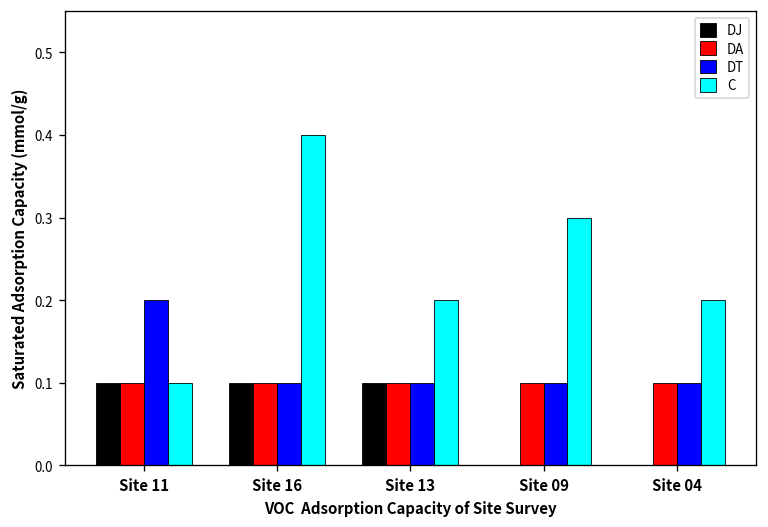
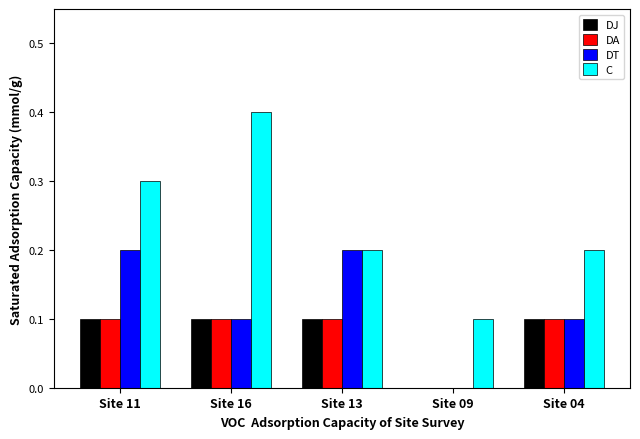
C, Site 11: 0.1 -> 0.3
DT, Site 13: 0.1 -> 0.2
DA, Site 09: 0.1 -> 0.0
DT, Site 09: 0.1 -> 0.0
C, Site 09: 0.3 -> 0.1
DJ, Site 04: 0.0 -> 0.1
